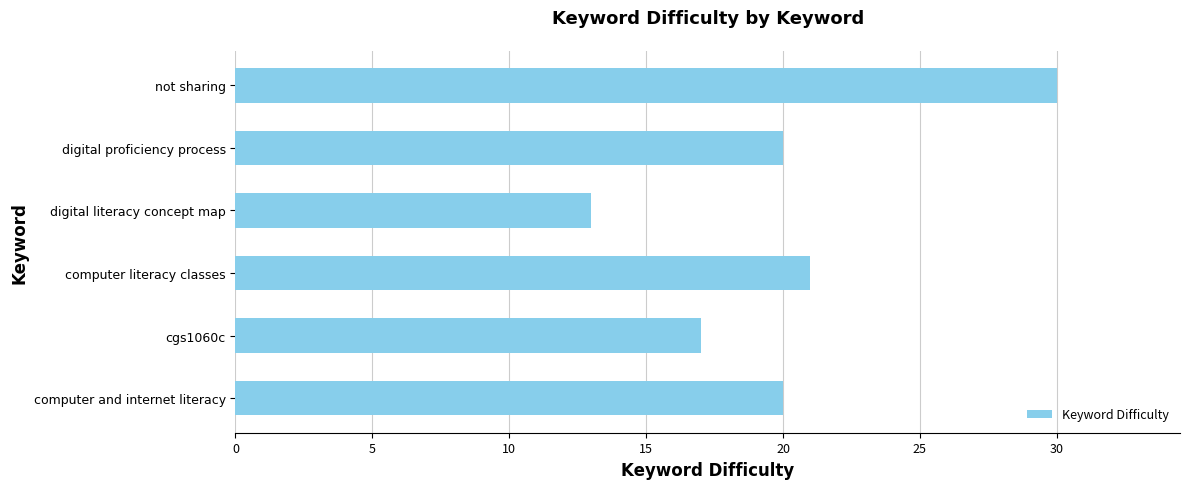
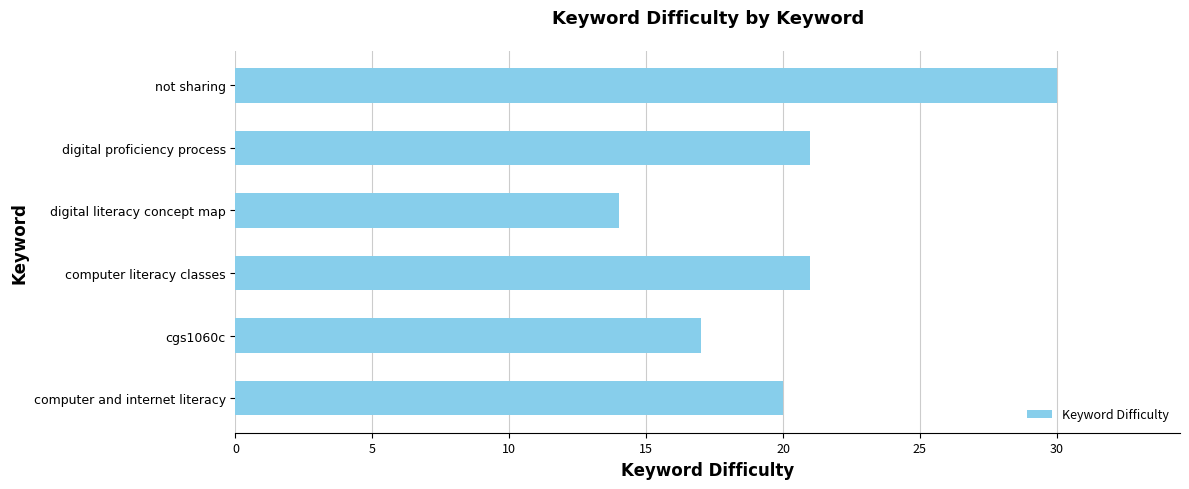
digital proficiency process: 20 -> 21
digital literacy concept map: 13 -> 14
